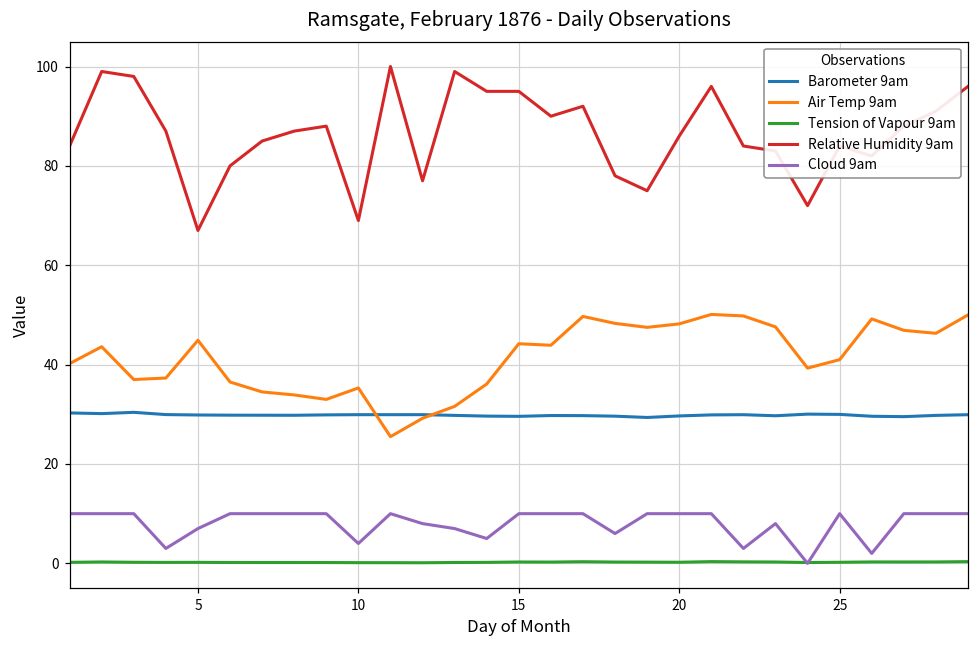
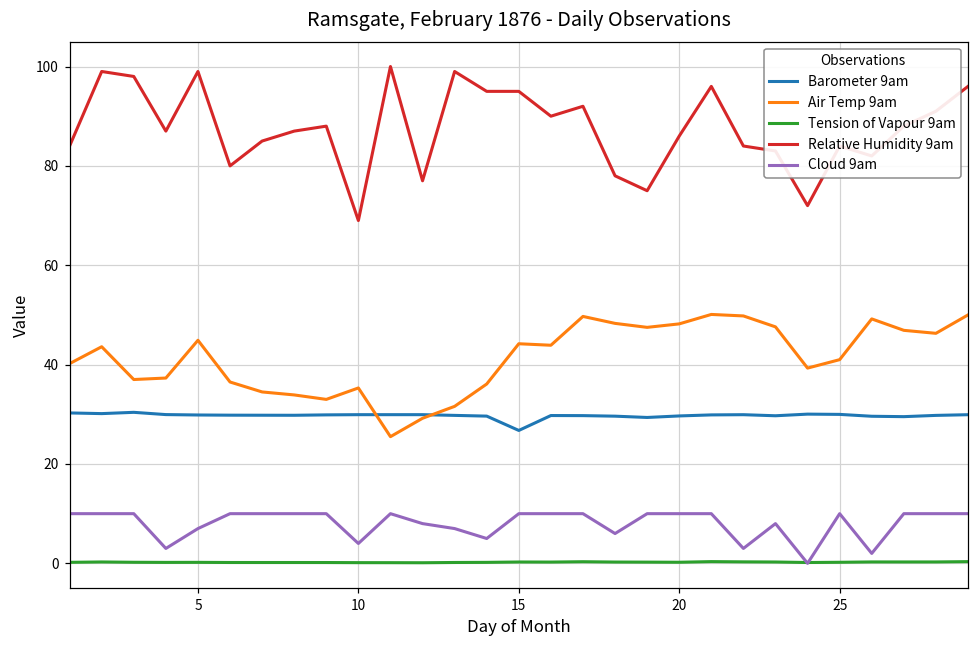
Relative Humidity 9am, 5: 67 -> 99
Barometer 9am, 15: 30 -> 27
